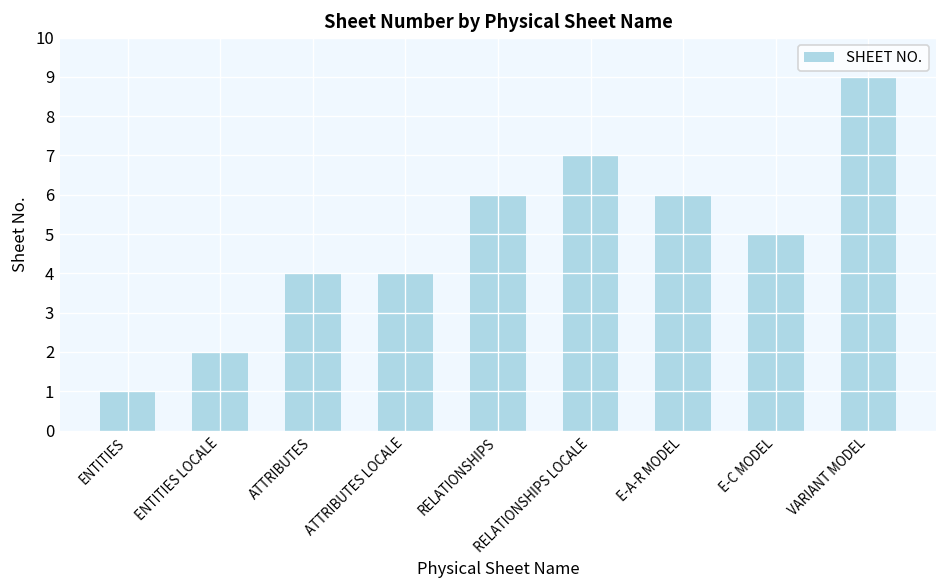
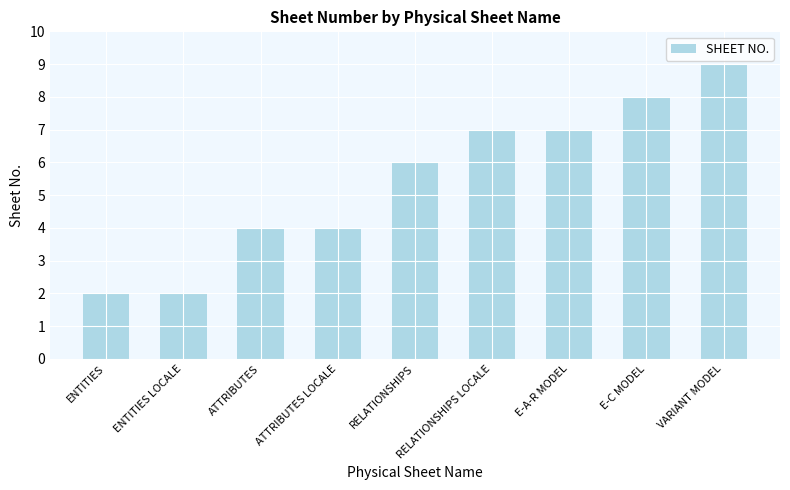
ENTITIES: 1 -> 2
E-A-R MODEL: 6 -> 7
E-C MODEL: 5 -> 8
